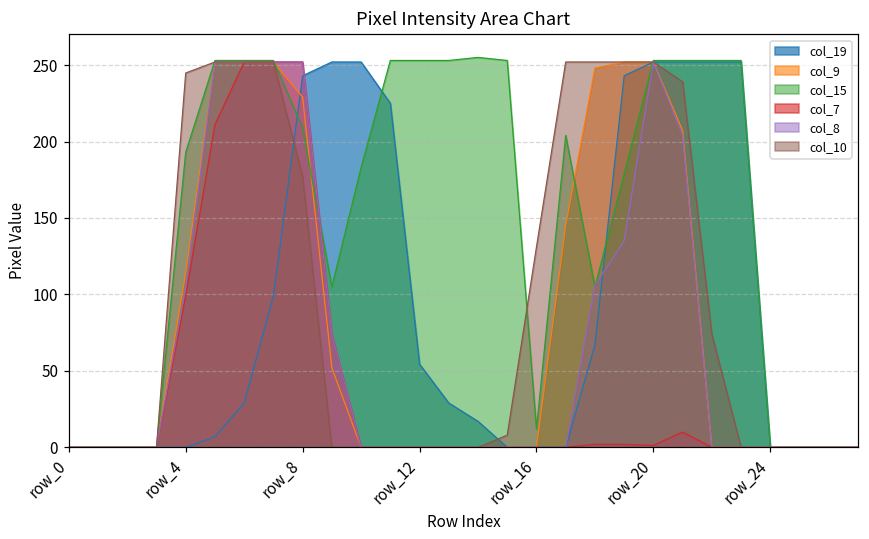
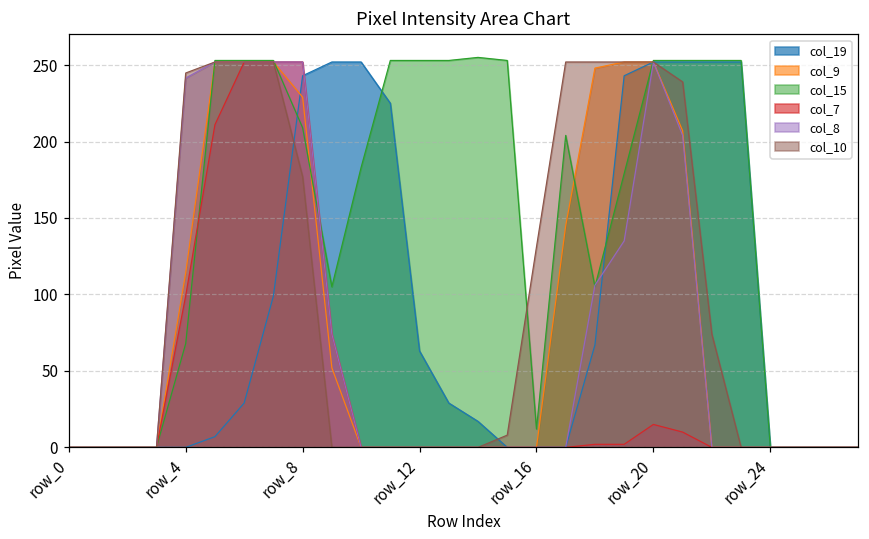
col_15, row_4: 193 -> 68
col_8, row_4: 105 -> 242
col_19, row_12: 54 -> 63
col_7, row_20: 1 -> 15
